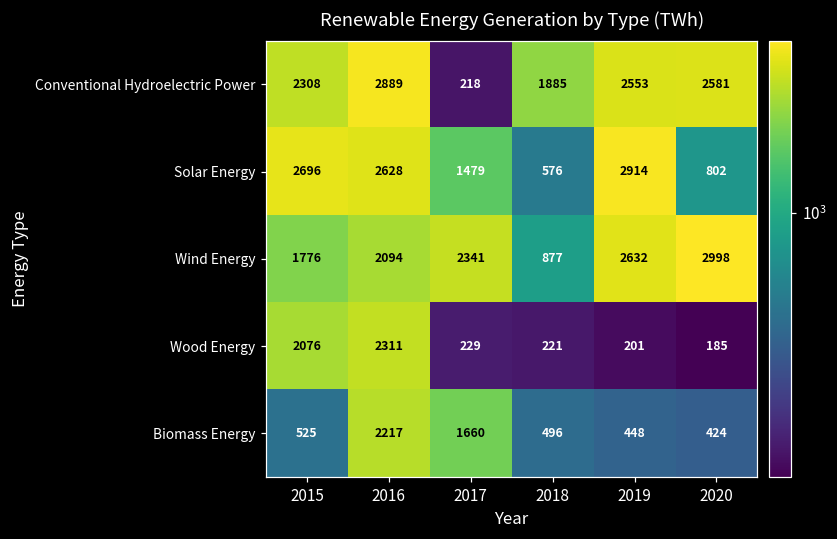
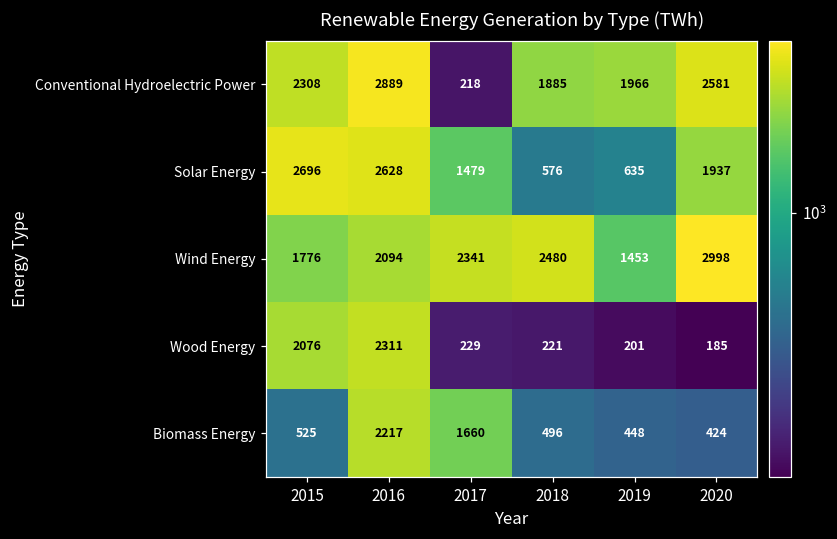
Conventional Hydroelectric Power, 2019: 2553 -> 1966
Solar Energy, 2019: 2914 -> 635
Solar Energy, 2020: 802 -> 1937
Wind Energy, 2018: 877 -> 2480
Wind Energy, 2019: 2632 -> 1453
